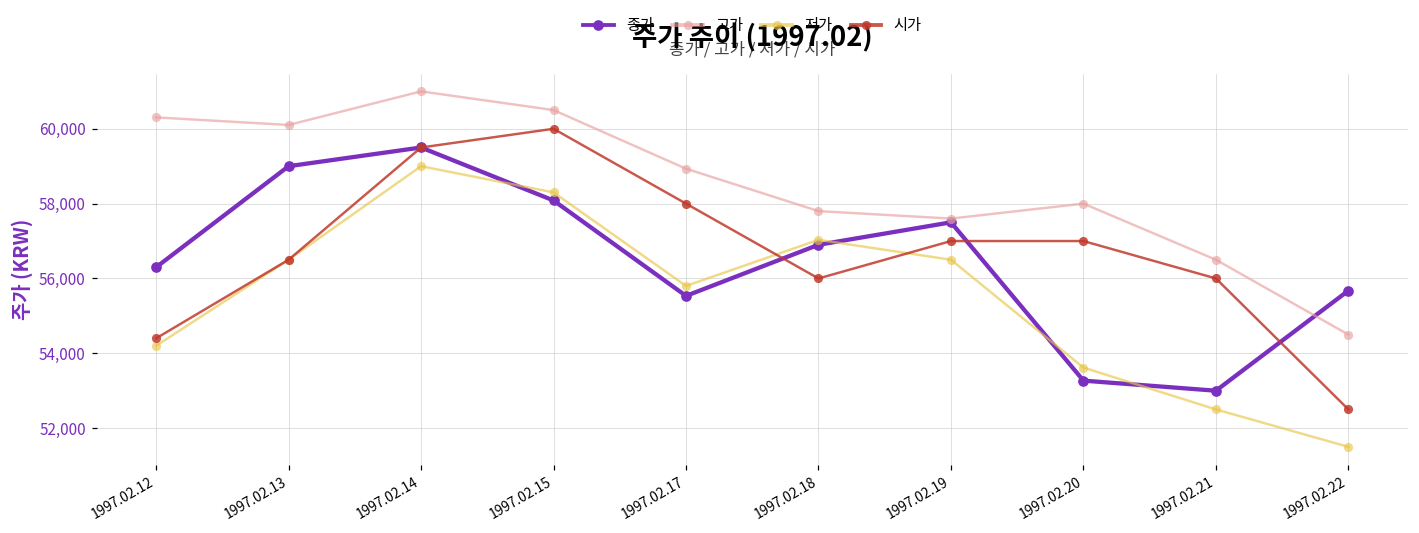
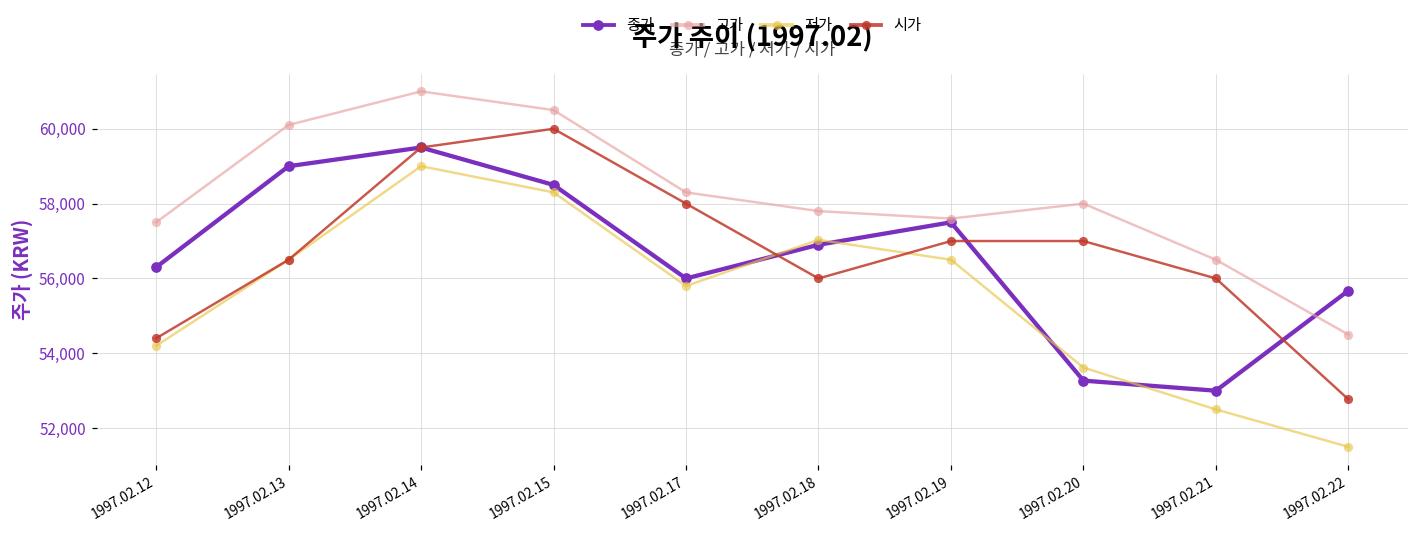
고가, 1997.02.12: 60,300 -> 57,500
종가, 1997.02.15: 58,100 -> 58,500
종가, 1997.02.17: 55,500 -> 56,000
고가, 1997.02.17: 58,900 -> 58,300
시가, 1997.02.22: 52,500 -> 52,800
